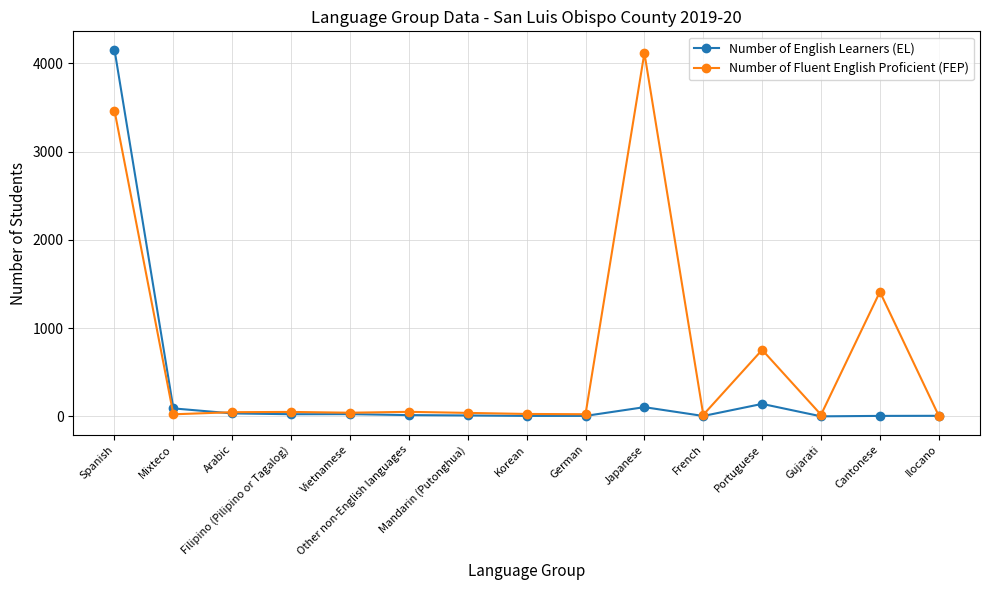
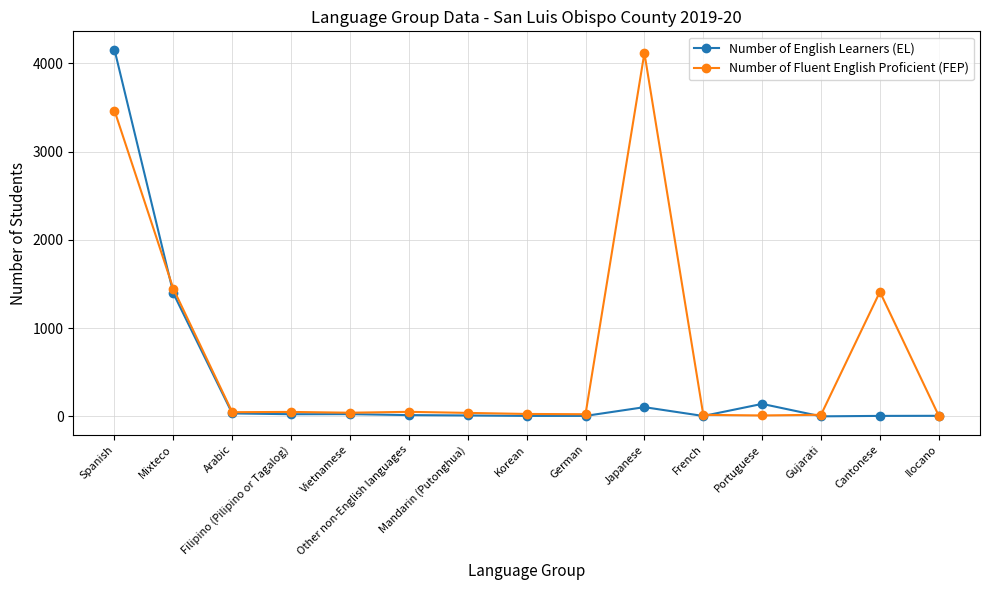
Number of English Learners (EL), Mixteco: 100 -> 1400
Number of Fluent English Proficient (FEP), Mixteco: 0 -> 1400
Number of Fluent English Proficient (FEP), Portuguese: 800 -> 0
